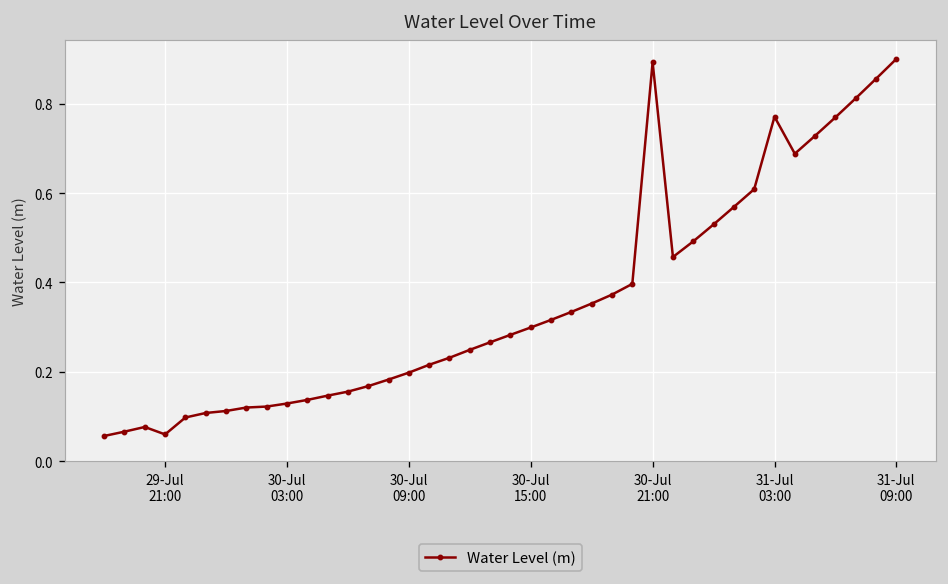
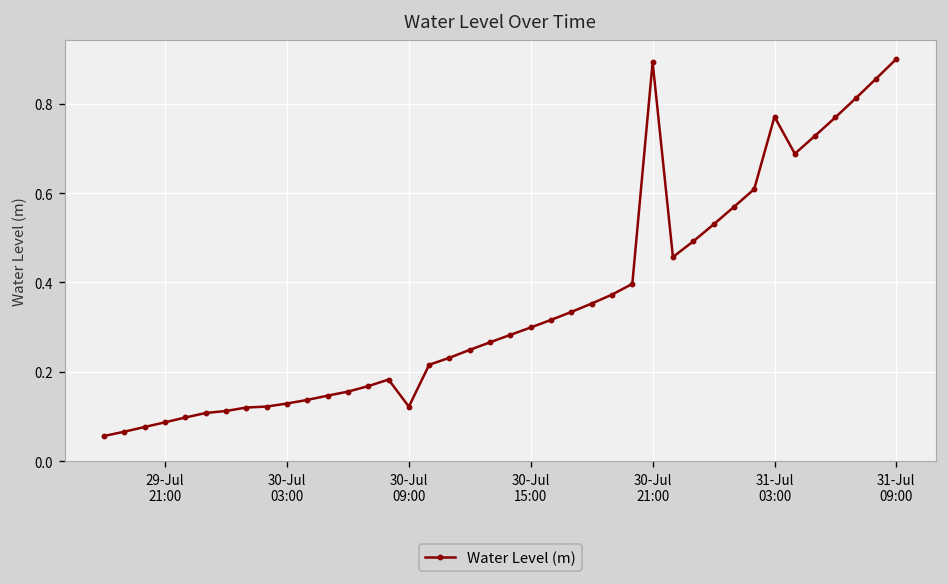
29-Jul 21:00: 0.06 -> 0.09
30-Jul 09:00: 0.20 -> 0.12
